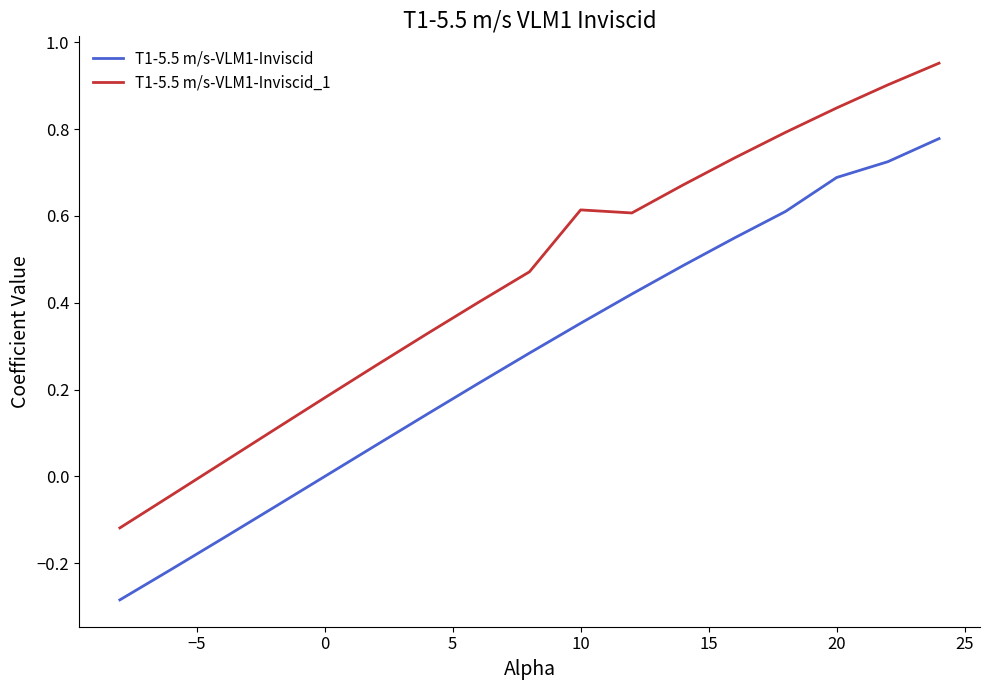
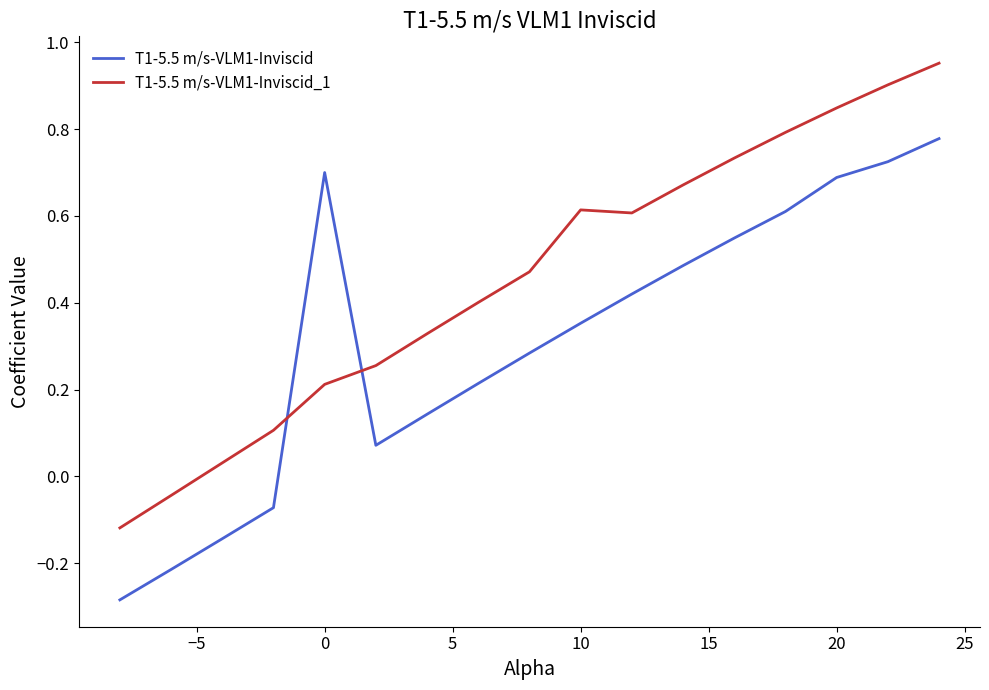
T1-5.5 m/s-VLM1-Inviscid, 0: 0.0 -> 0.7
T1-5.5 m/s-VLM1-Inviscid_1, 0: 0.18 -> 0.21
